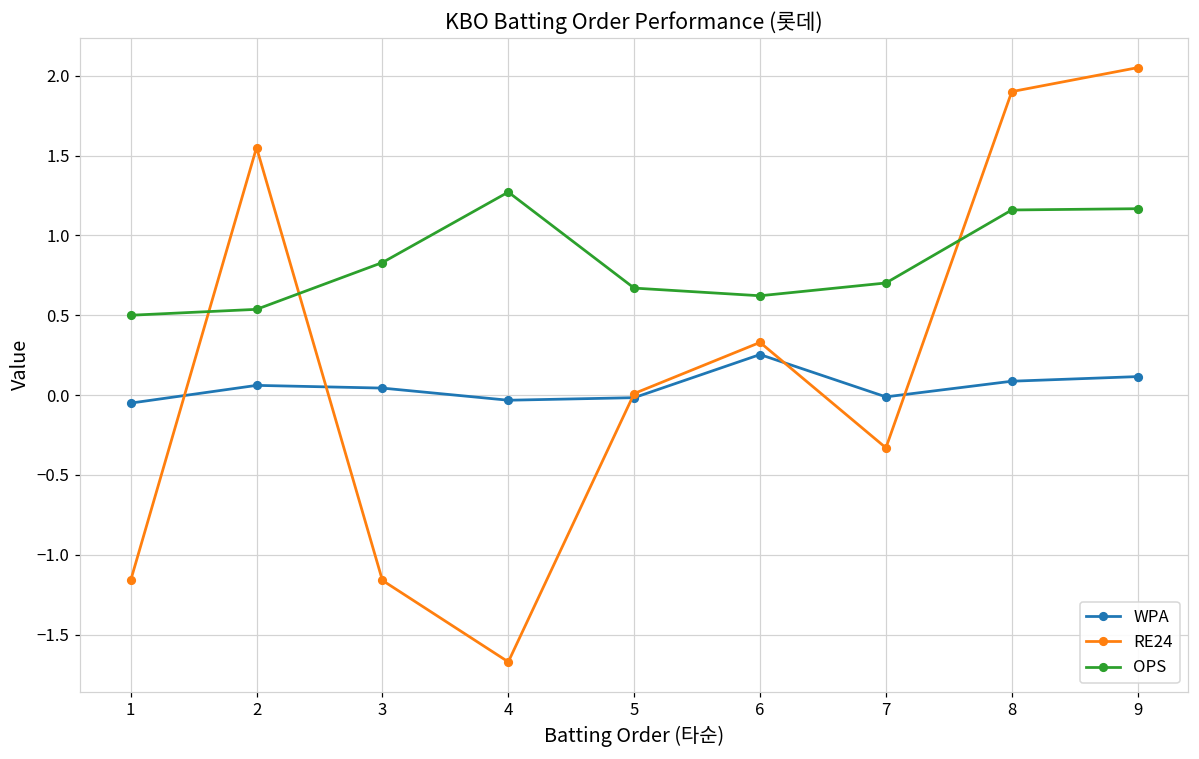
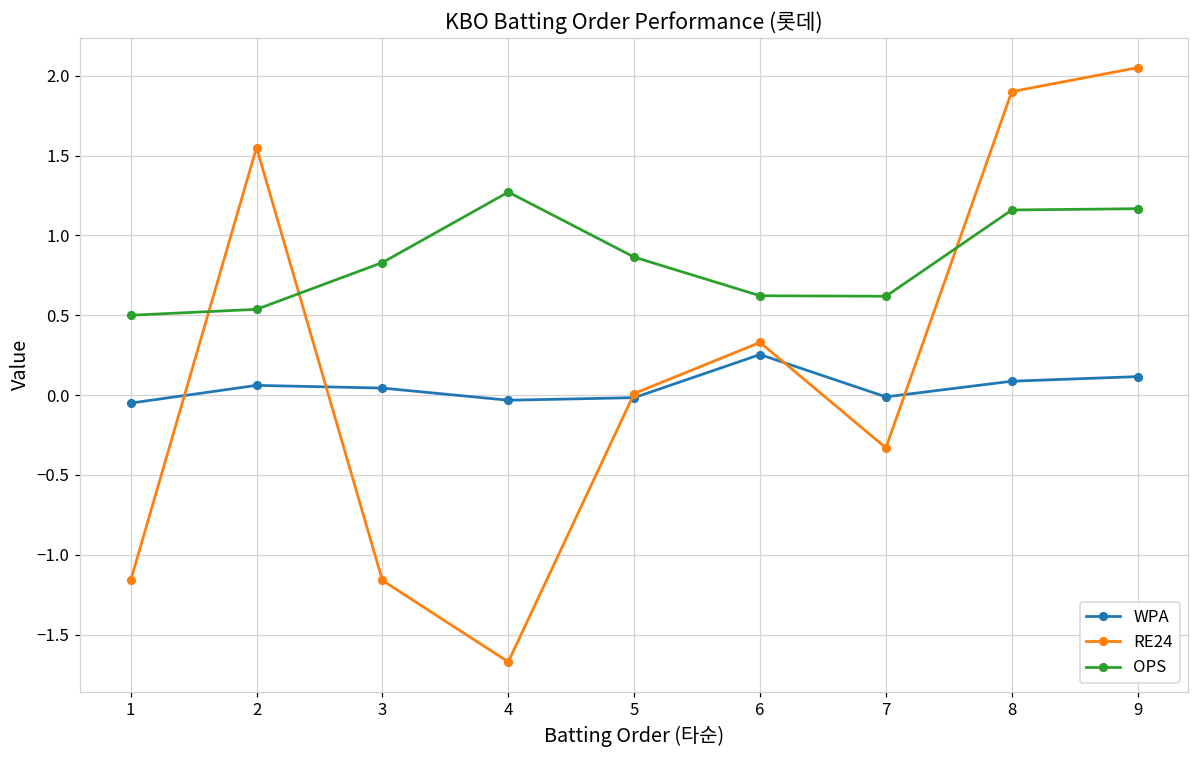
OPS, 5: 0.67 -> 0.86
OPS, 7: 0.70 -> 0.62
